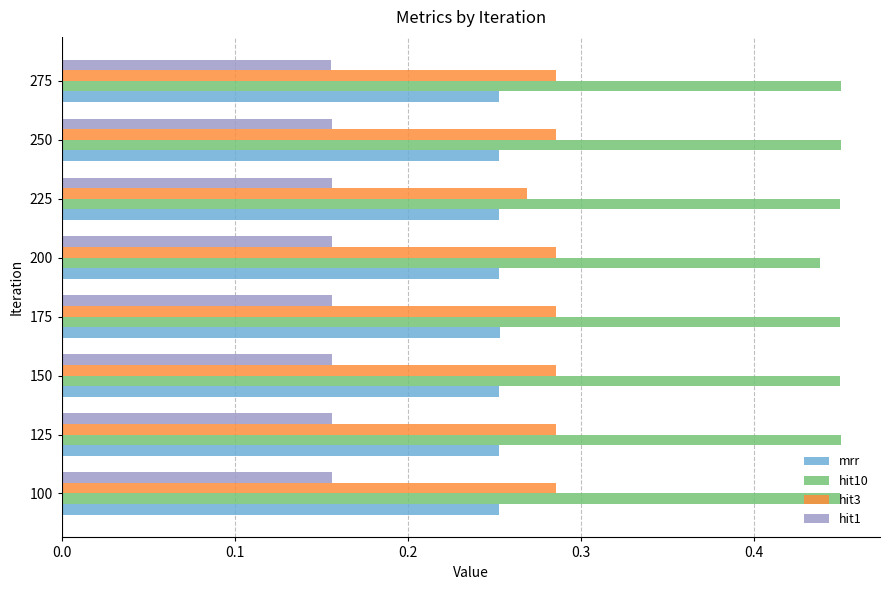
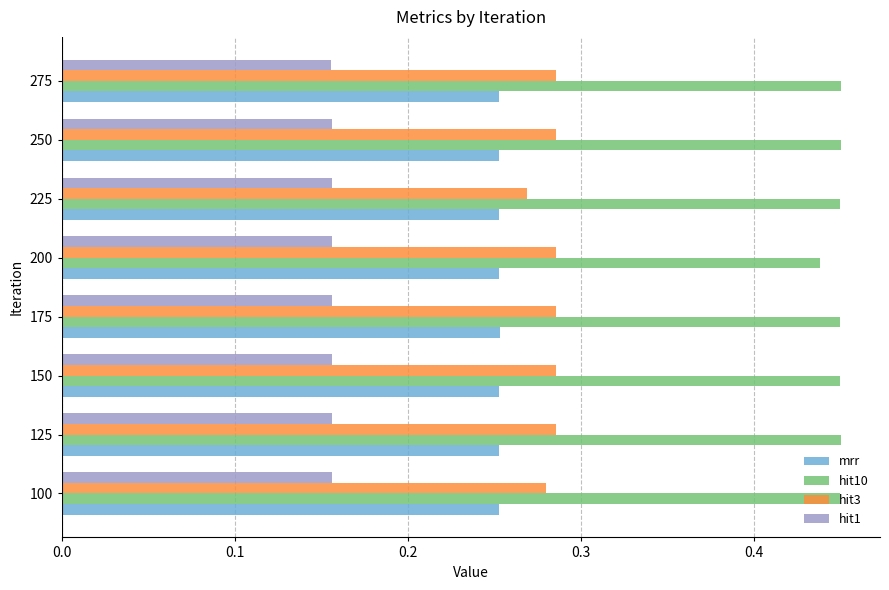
hit3, 100: 0.286 -> 0.280
